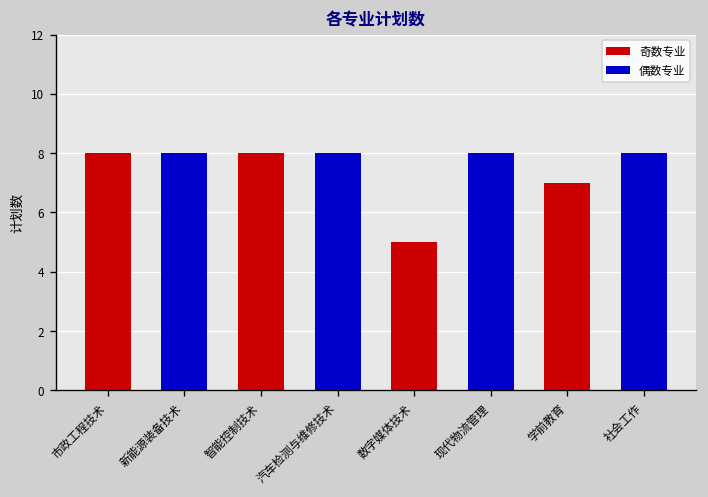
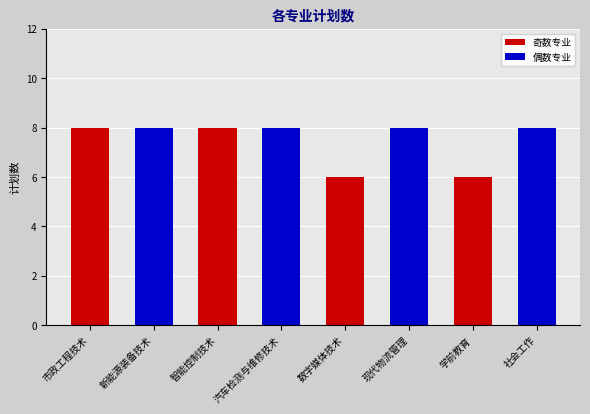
数字媒体技术: 5 -> 6
学前教育: 7 -> 6
